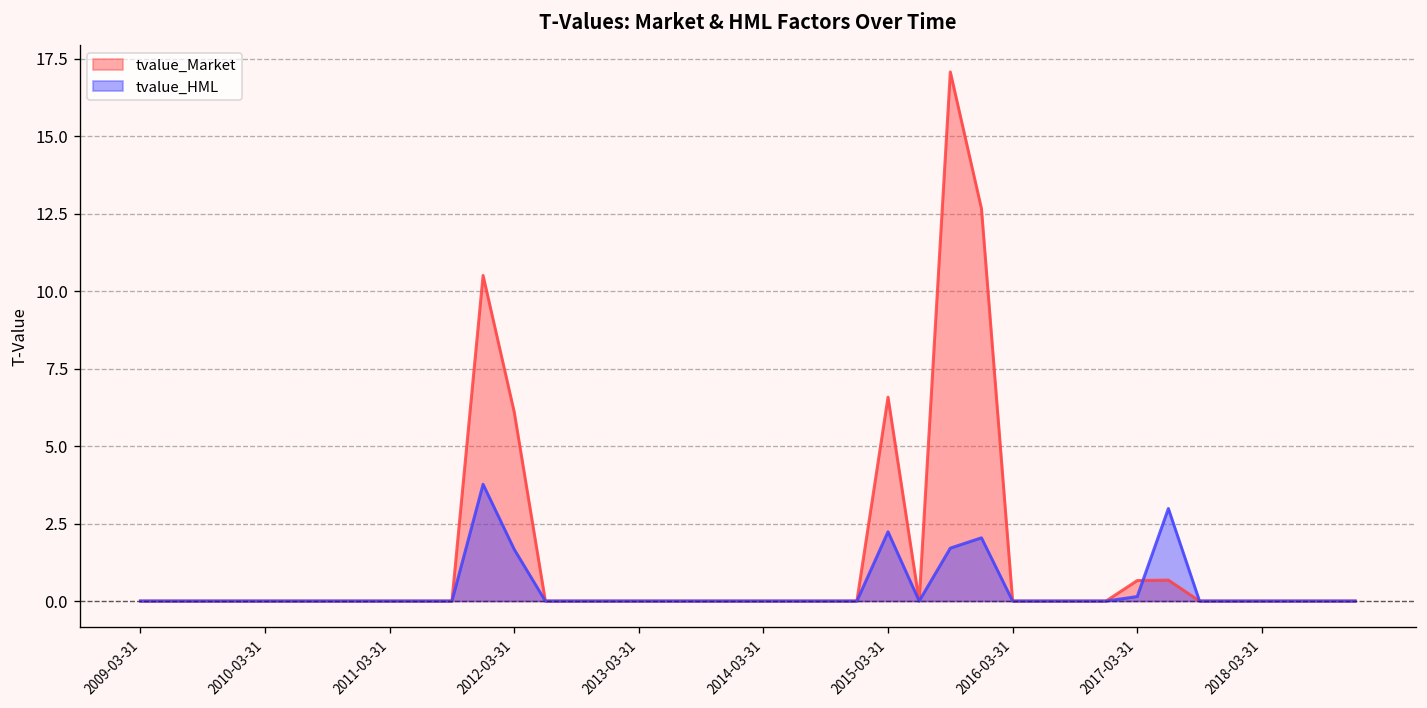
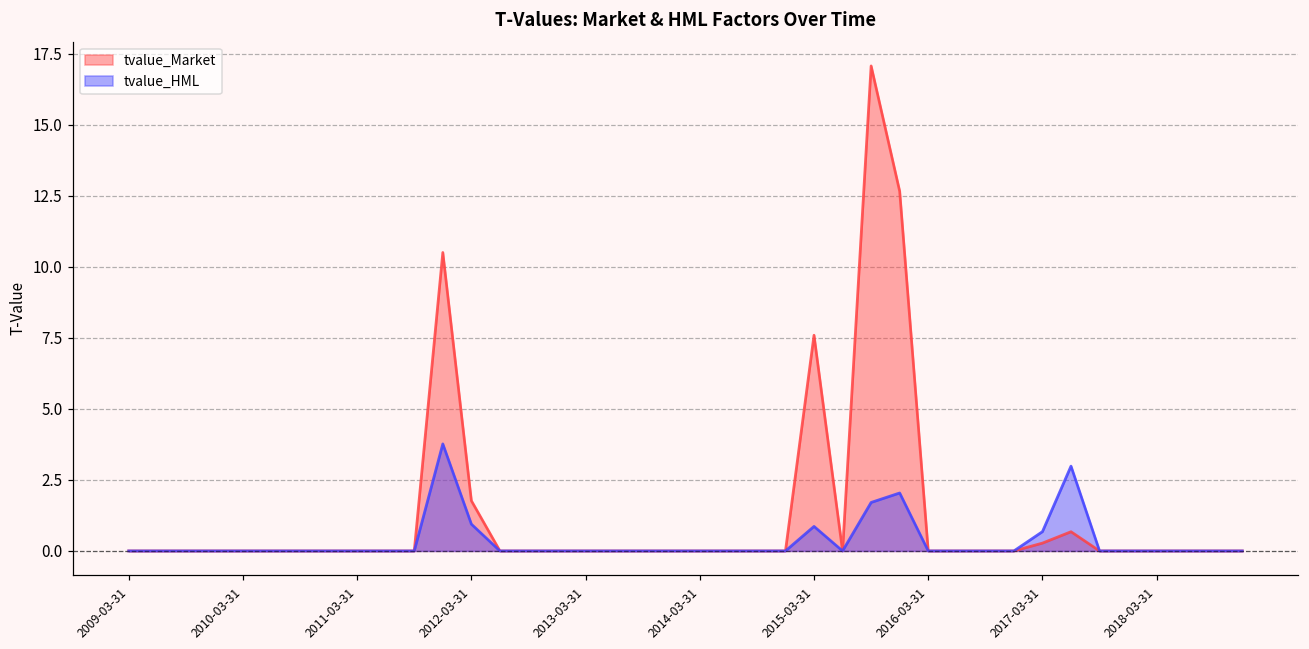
tvalue_Market, 2012-03-31: 6.1 -> 1.8
tvalue_HML, 2012-03-31: 1.7 -> 0.9
tvalue_Market, 2015-03-31: 6.6 -> 7.6
tvalue_HML, 2015-03-31: 2.2 -> 0.9
tvalue_Market, 2017-03-31: 0.7 -> 0.3
tvalue_HML, 2017-03-31: 0.1 -> 0.7
